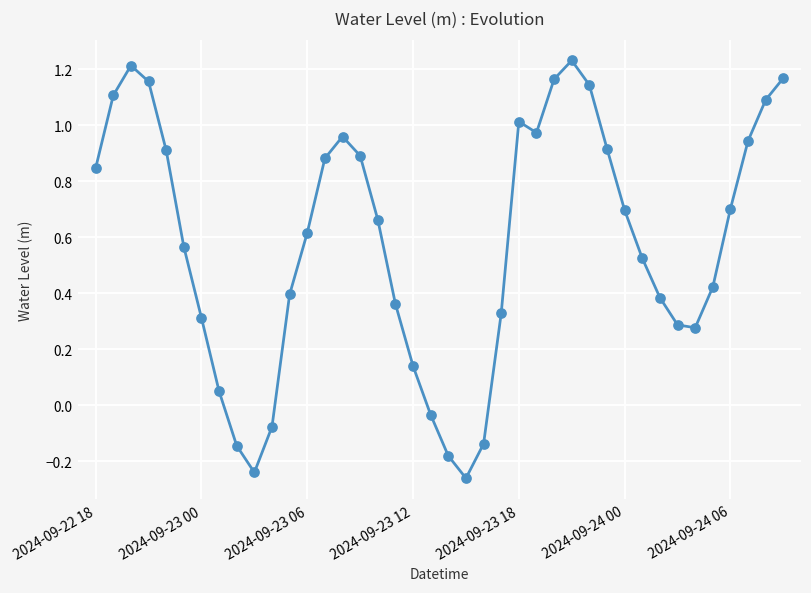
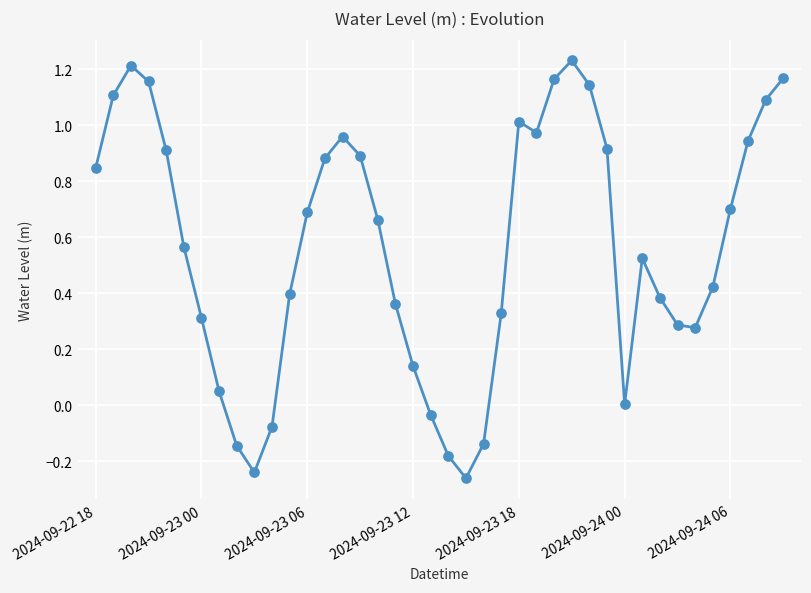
2024-09-23 06: 0.62 -> 0.69
2024-09-24 00: 0.70 -> 0.00
